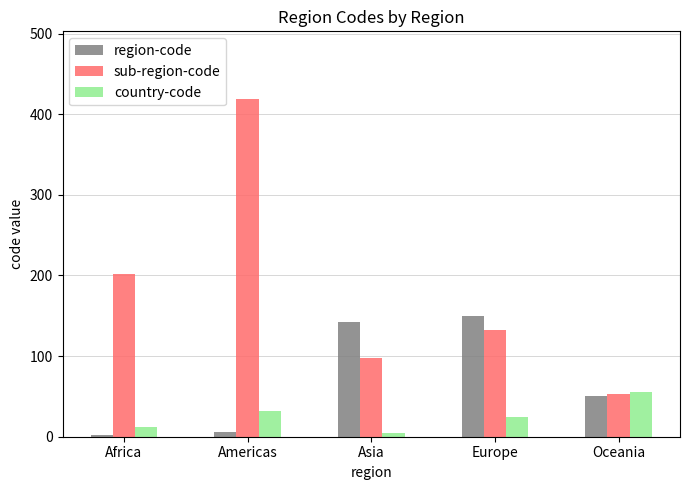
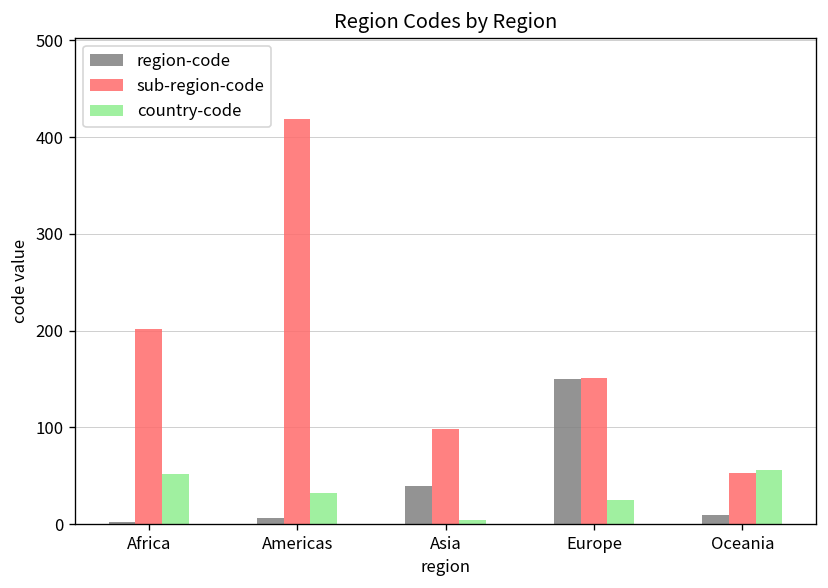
country-code, Africa: 10 -> 50
region-code, Asia: 140 -> 40
sub-region-code, Europe: 130 -> 150
region-code, Oceania: 50 -> 10
